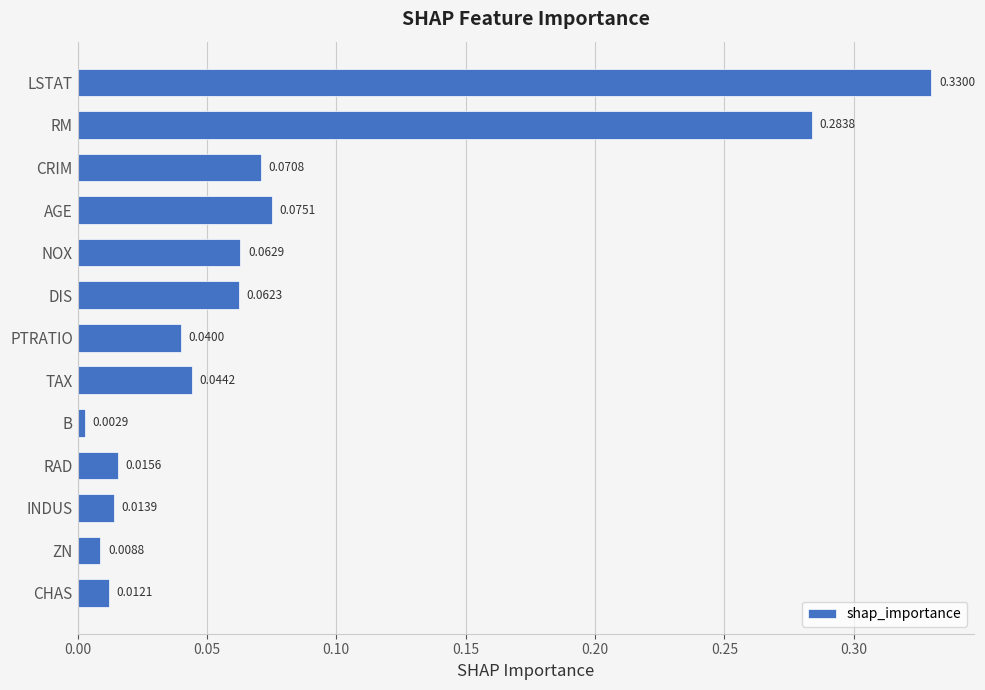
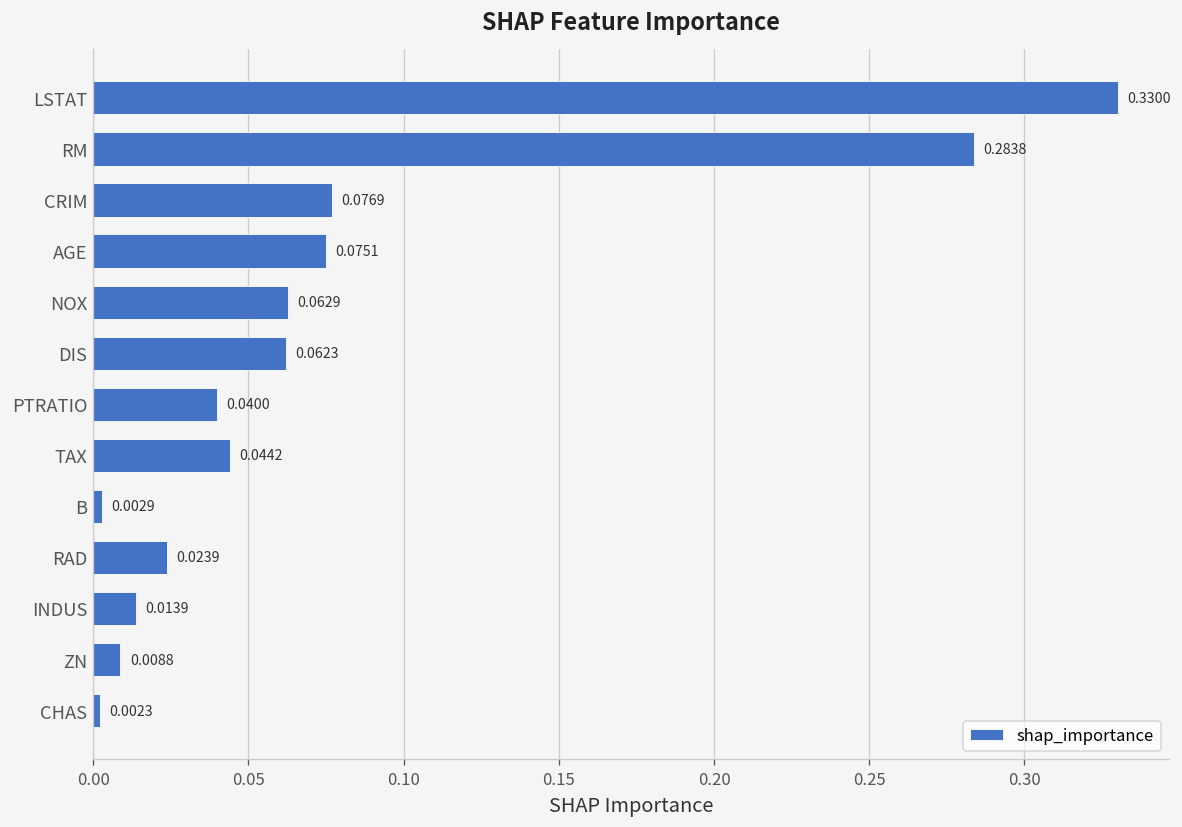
CRIM: 0.0708 -> 0.0769
RAD: 0.0156 -> 0.0239
CHAS: 0.0121 -> 0.0023
